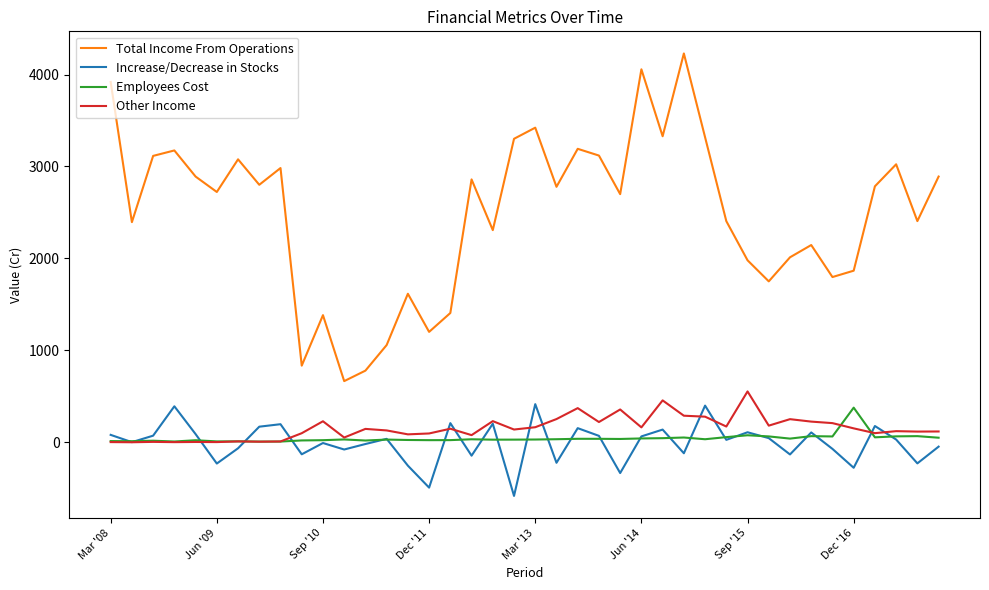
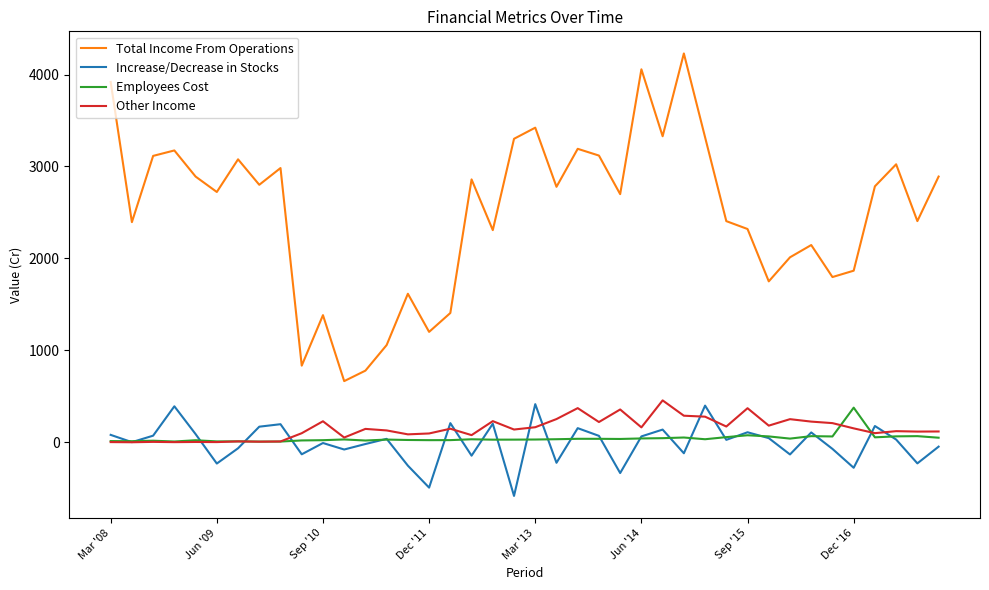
Total Income From Operations, Sep '15: 2000 -> 2300
Other Income, Sep '15: 600 -> 400
